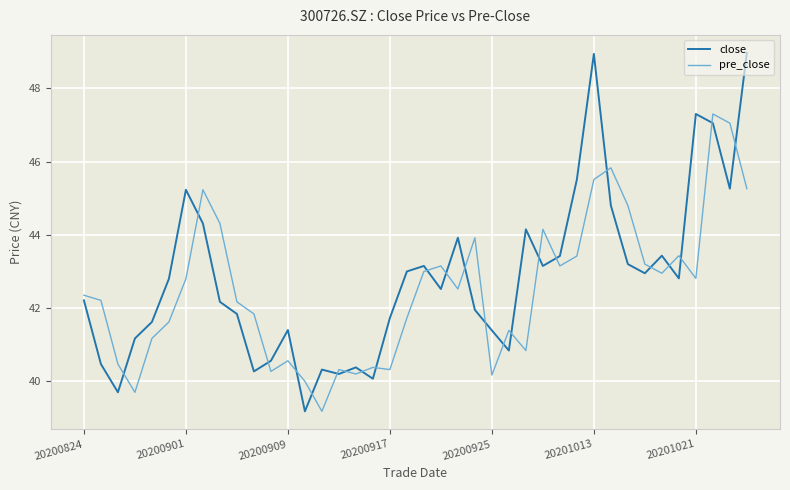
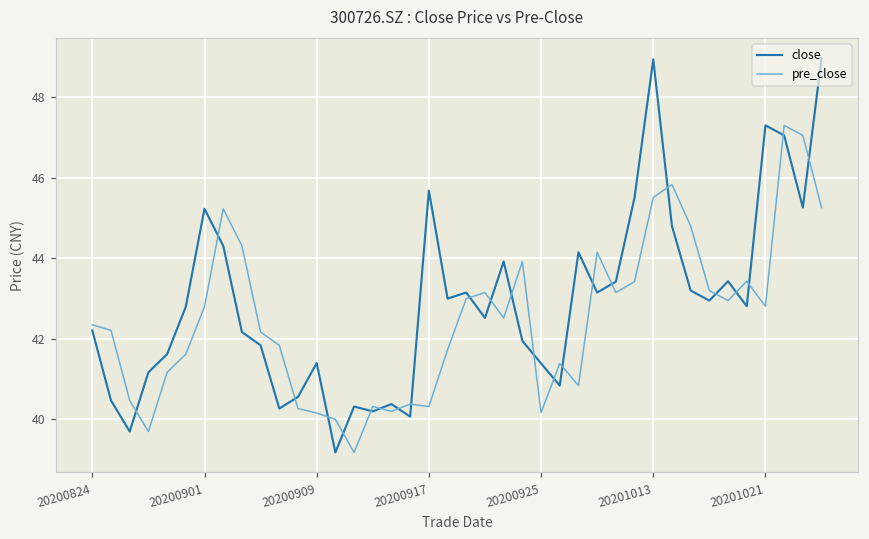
pre_close, 20200909: 40.6 -> 40.2
close, 20200917: 41.7 -> 45.7
